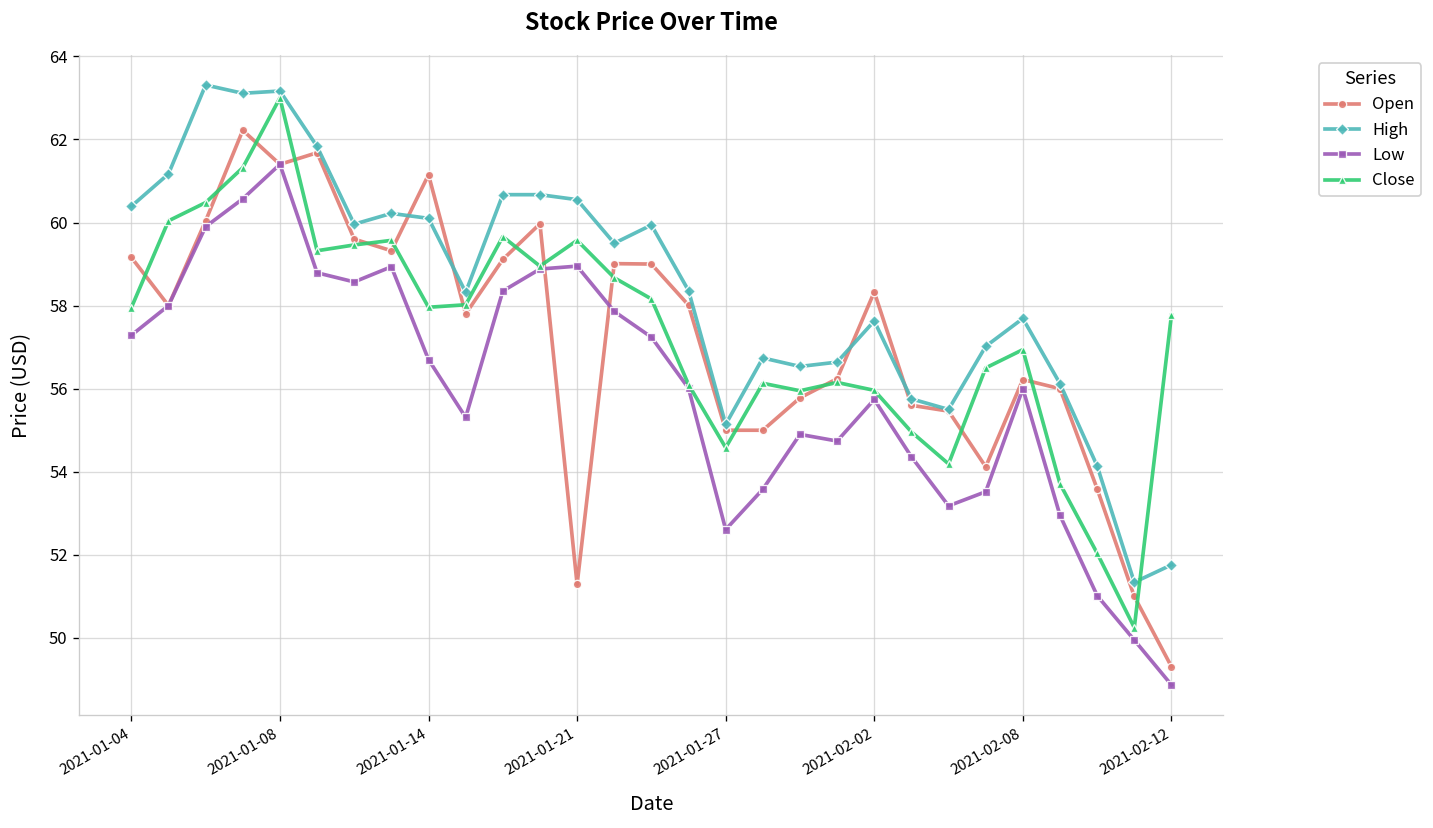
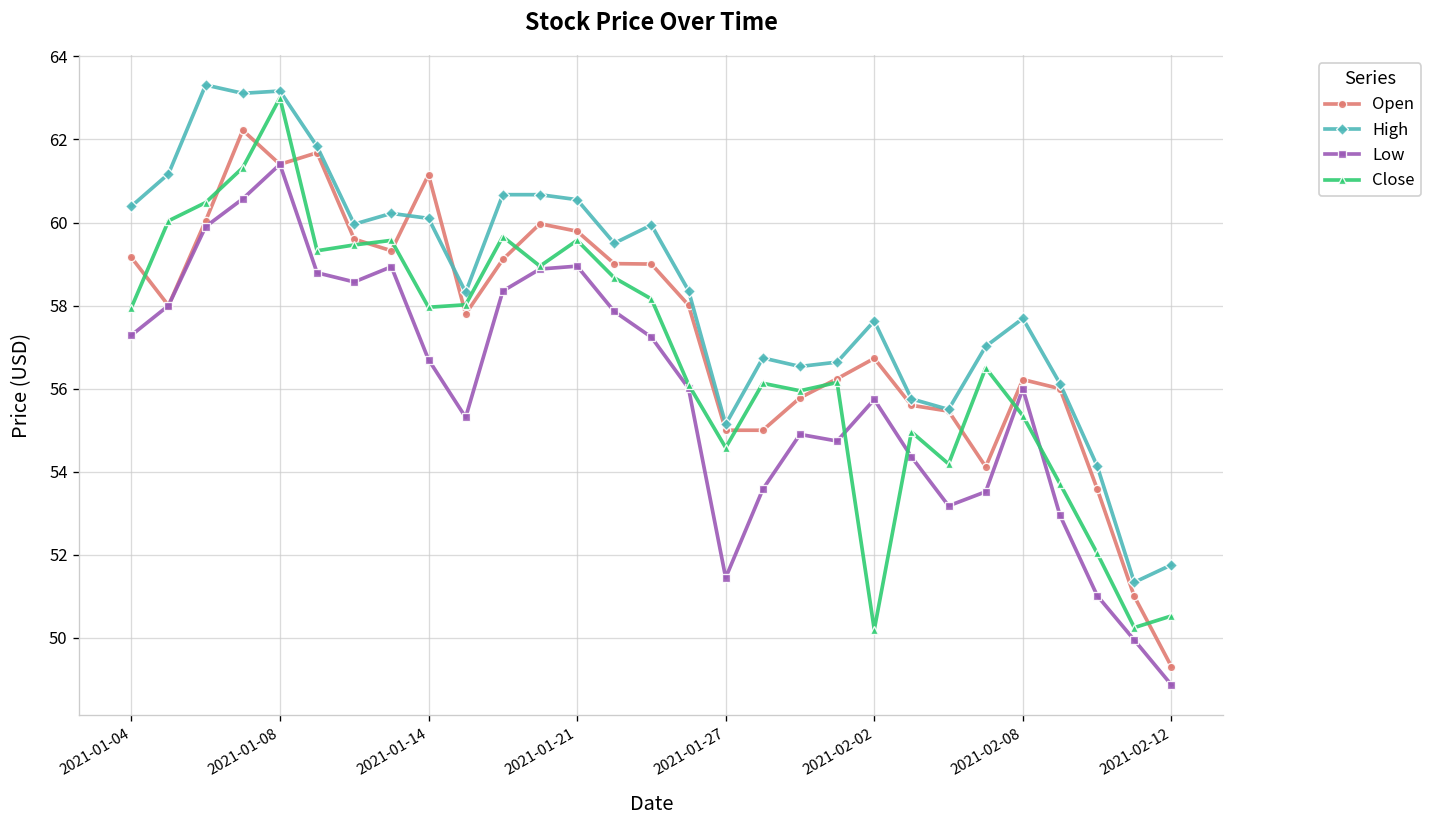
Open, 2021-01-21: 51.3 -> 59.8
Low, 2021-01-27: 52.6 -> 51.5
Open, 2021-02-02: 58.3 -> 56.7
Close, 2021-02-02: 56.0 -> 50.2
Close, 2021-02-08: 56.9 -> 55.4
Close, 2021-02-12: 57.8 -> 50.5
